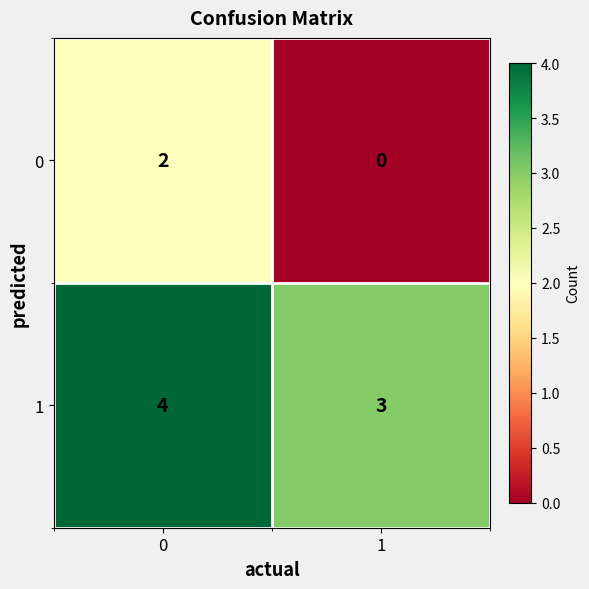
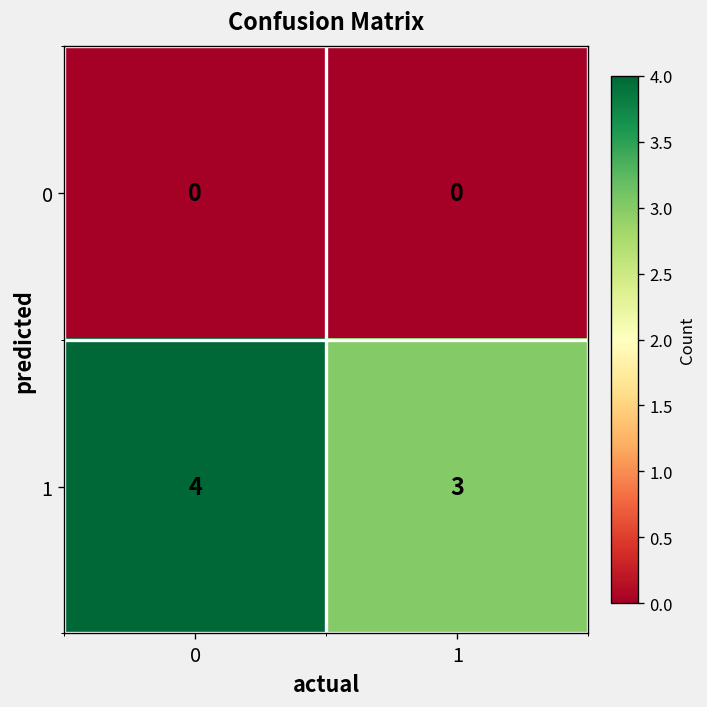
0, 0: 2 -> 0
